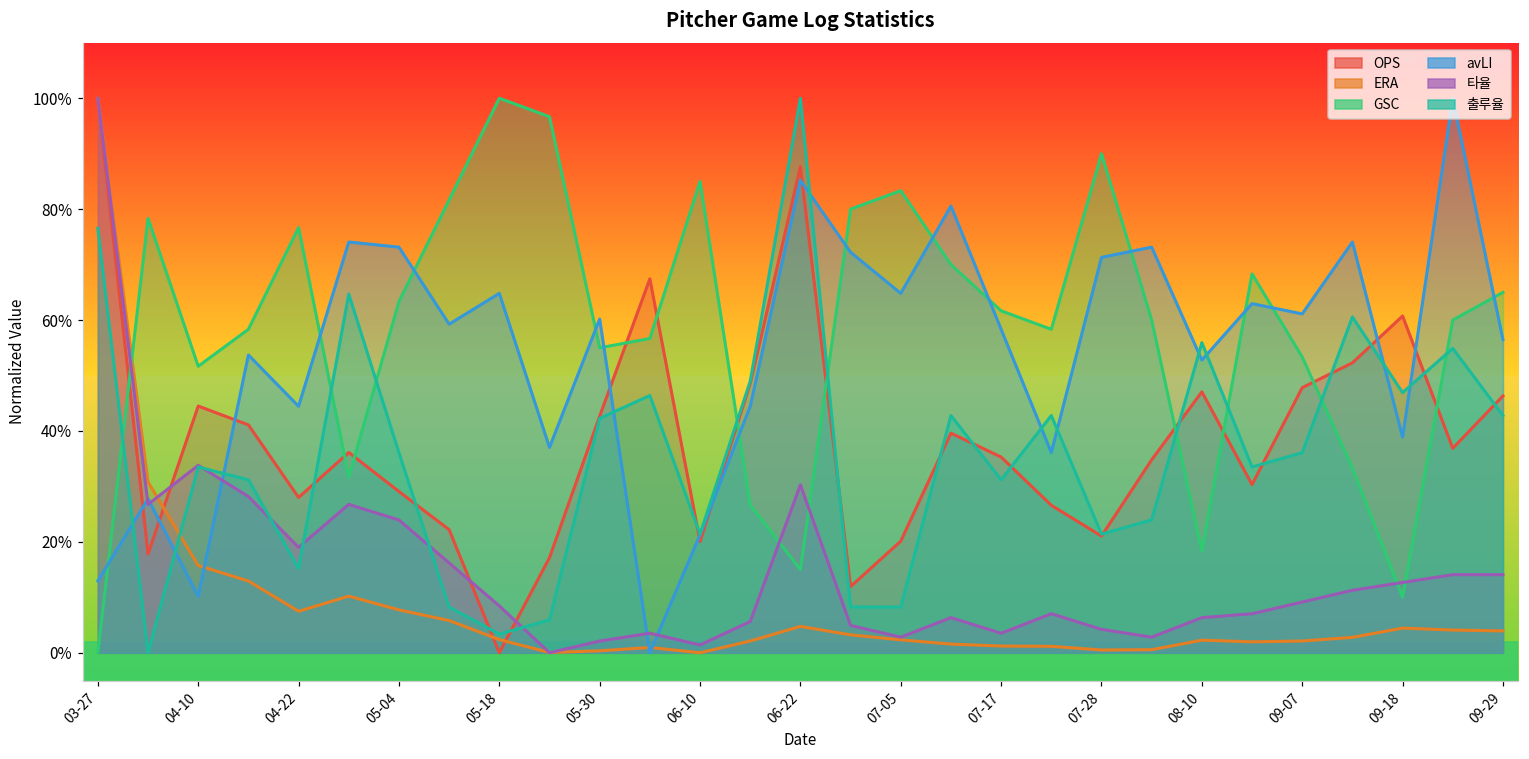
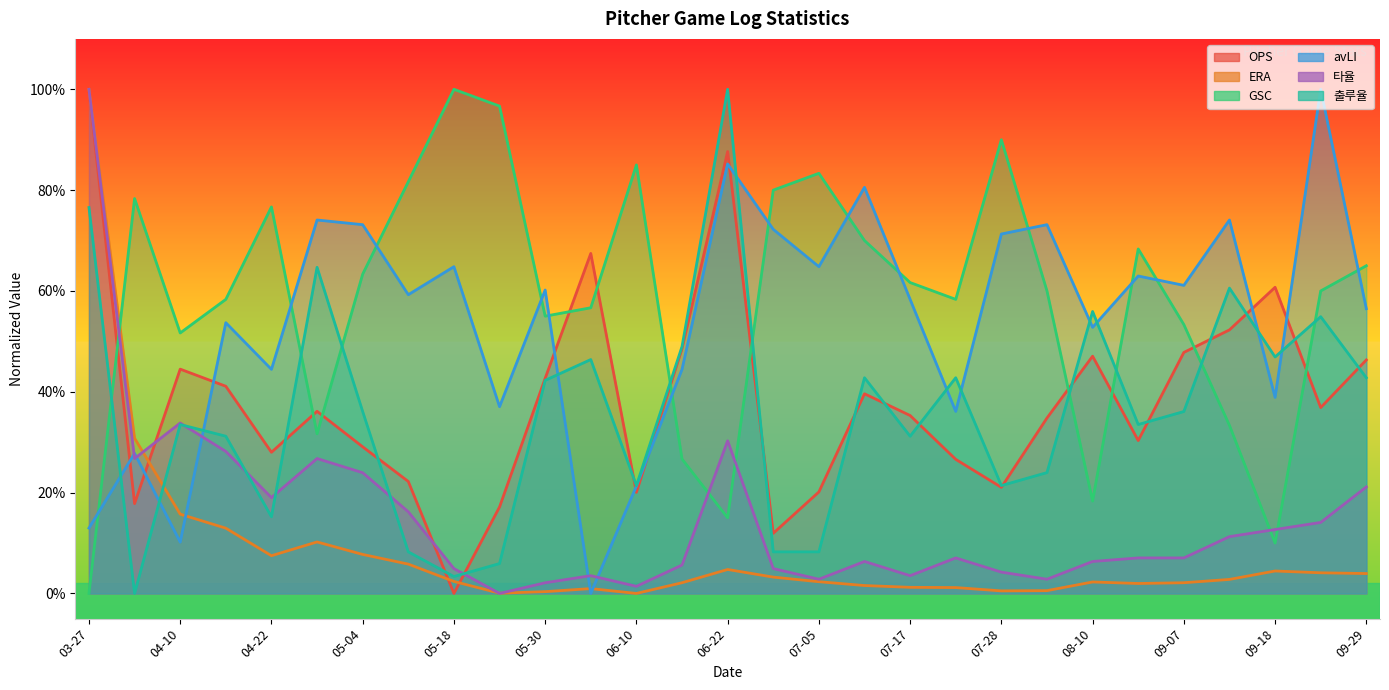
타율, 05-18: 8% -> 5%
타율, 09-07: 9% -> 7%
타율, 09-29: 14% -> 21%
